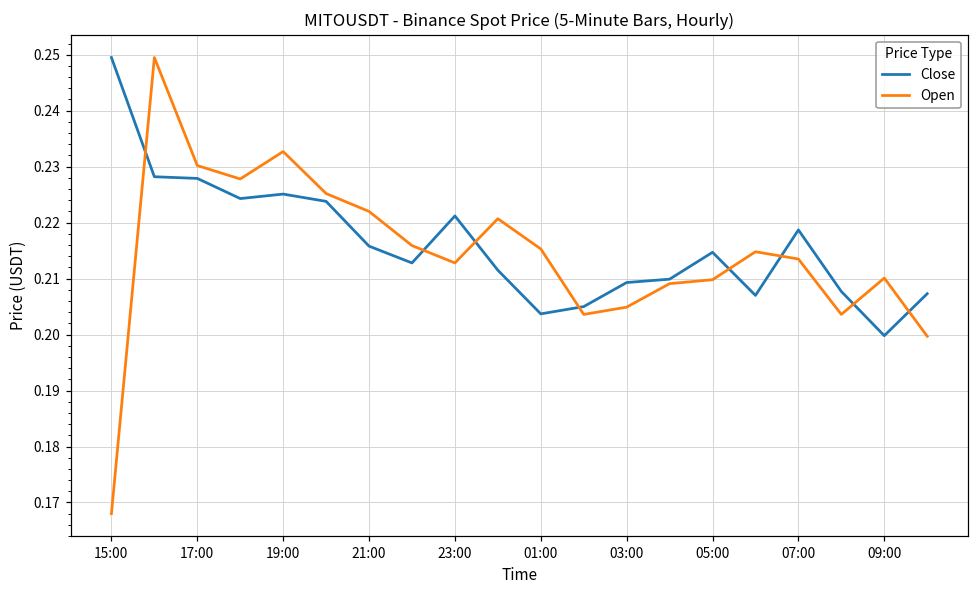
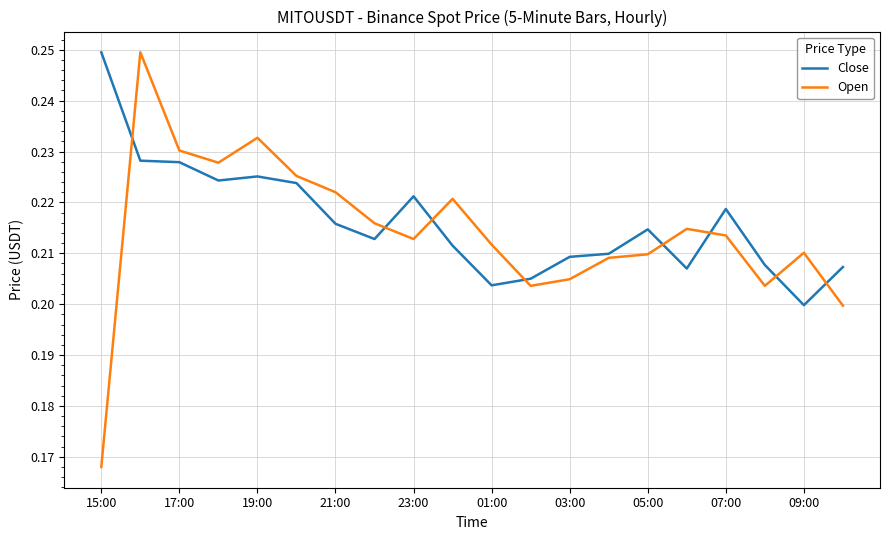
Open, 01:00: 0.215 -> 0.212
